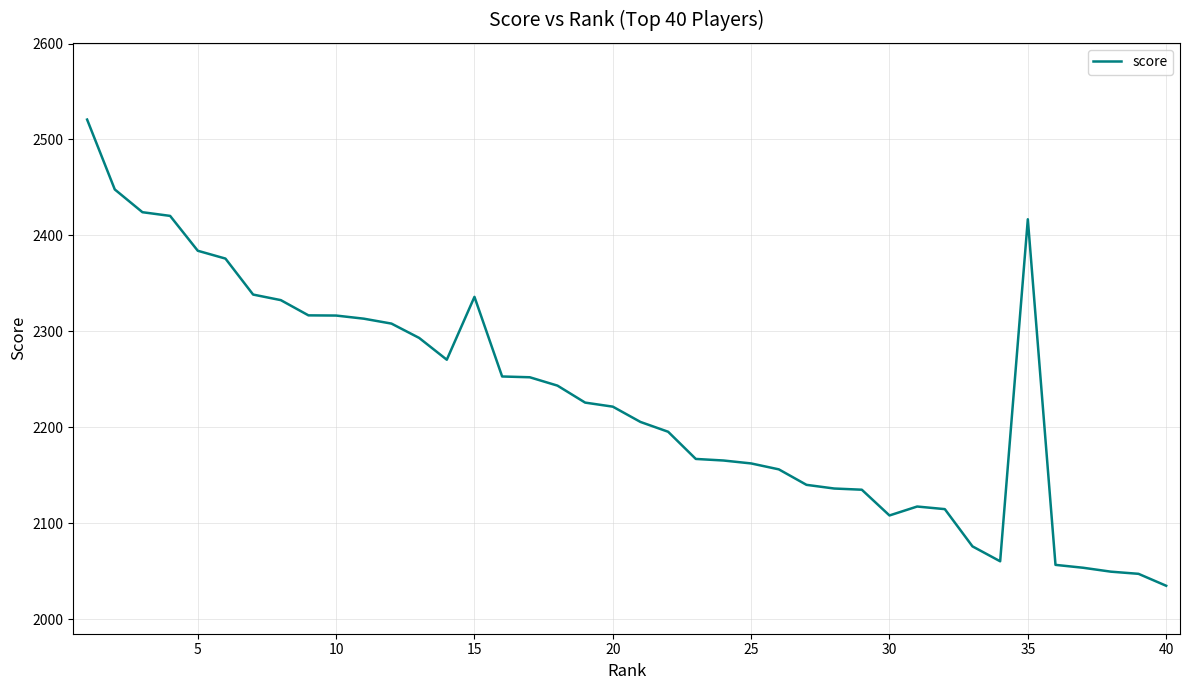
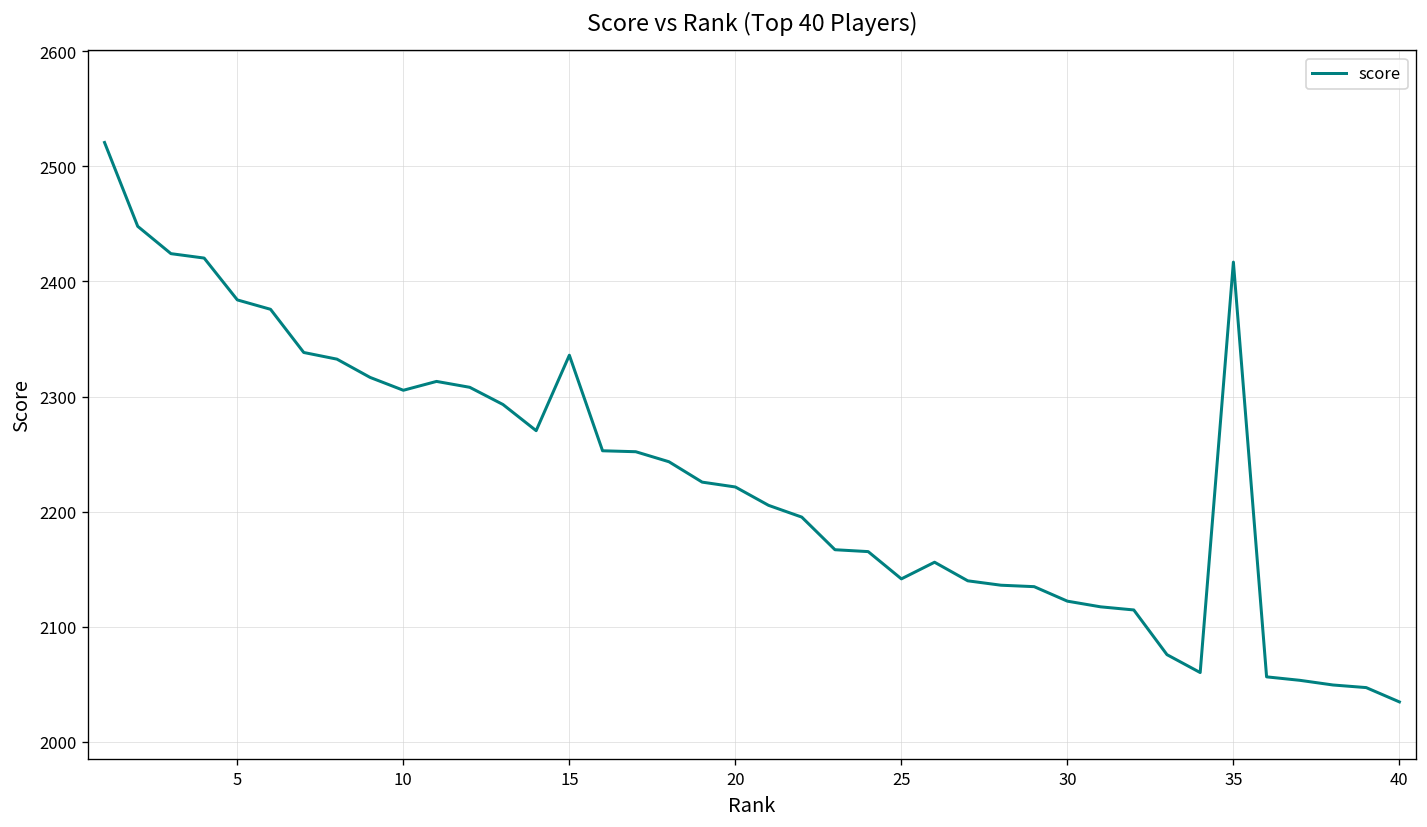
10: 2320 -> 2310
25: 2160 -> 2140
30: 2110 -> 2120
